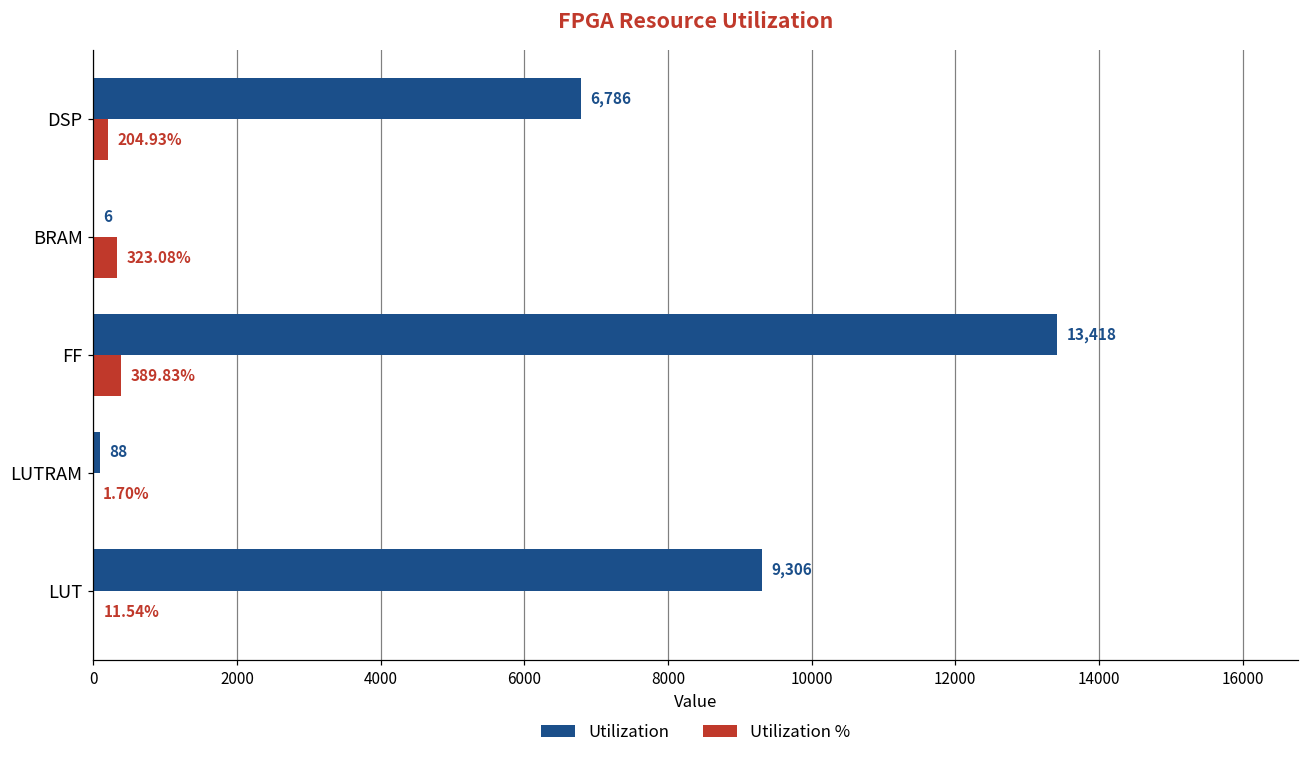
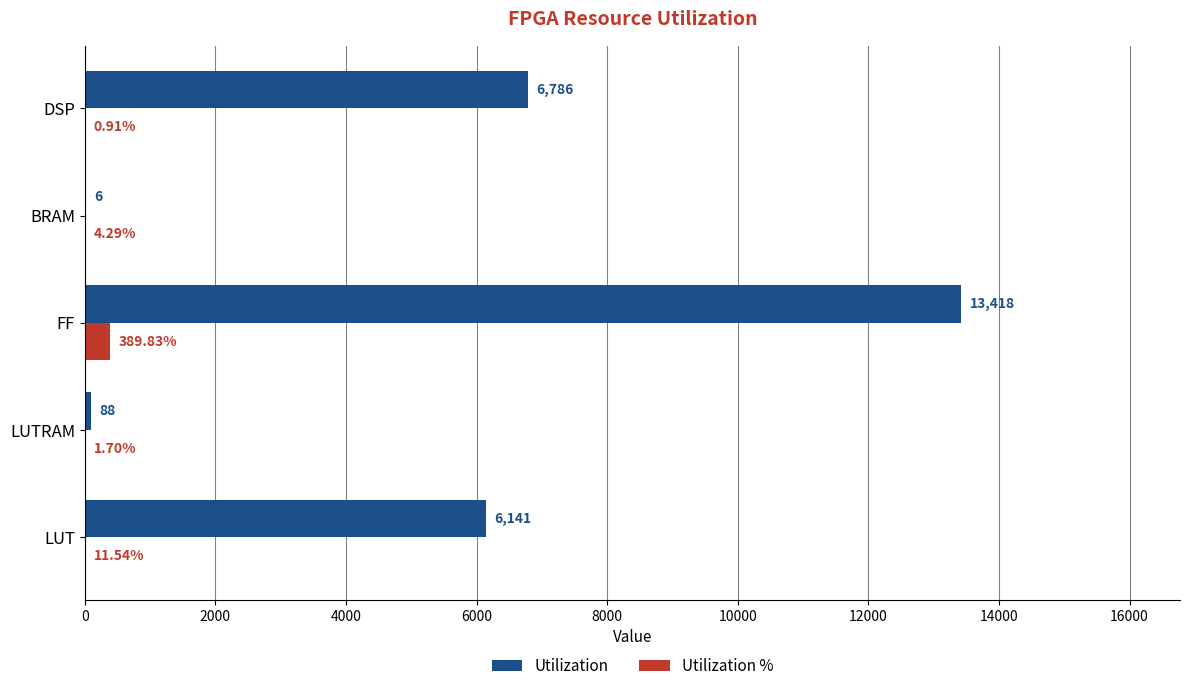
Utilization %, DSP: 204.93% -> 0.91%
Utilization %, BRAM: 323.08% -> 4.29%
Utilization, LUT: 9,306 -> 6,141
